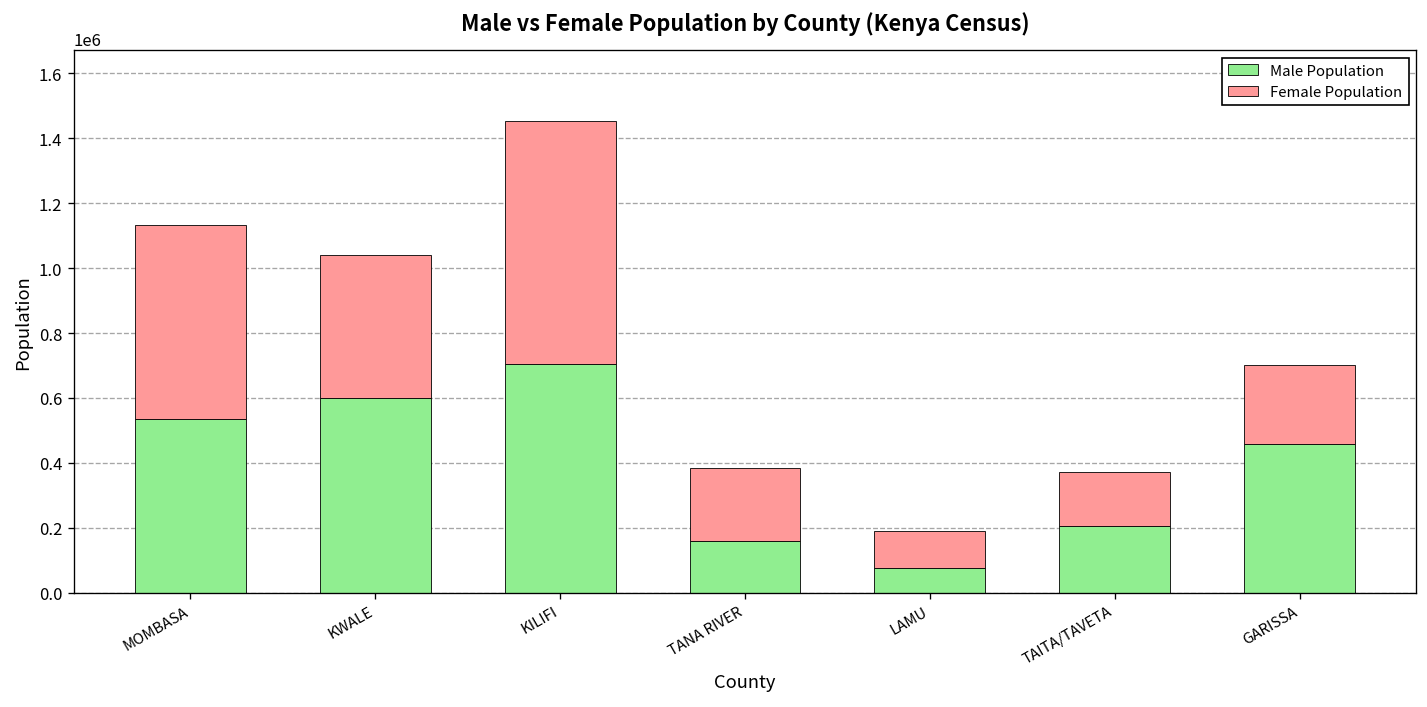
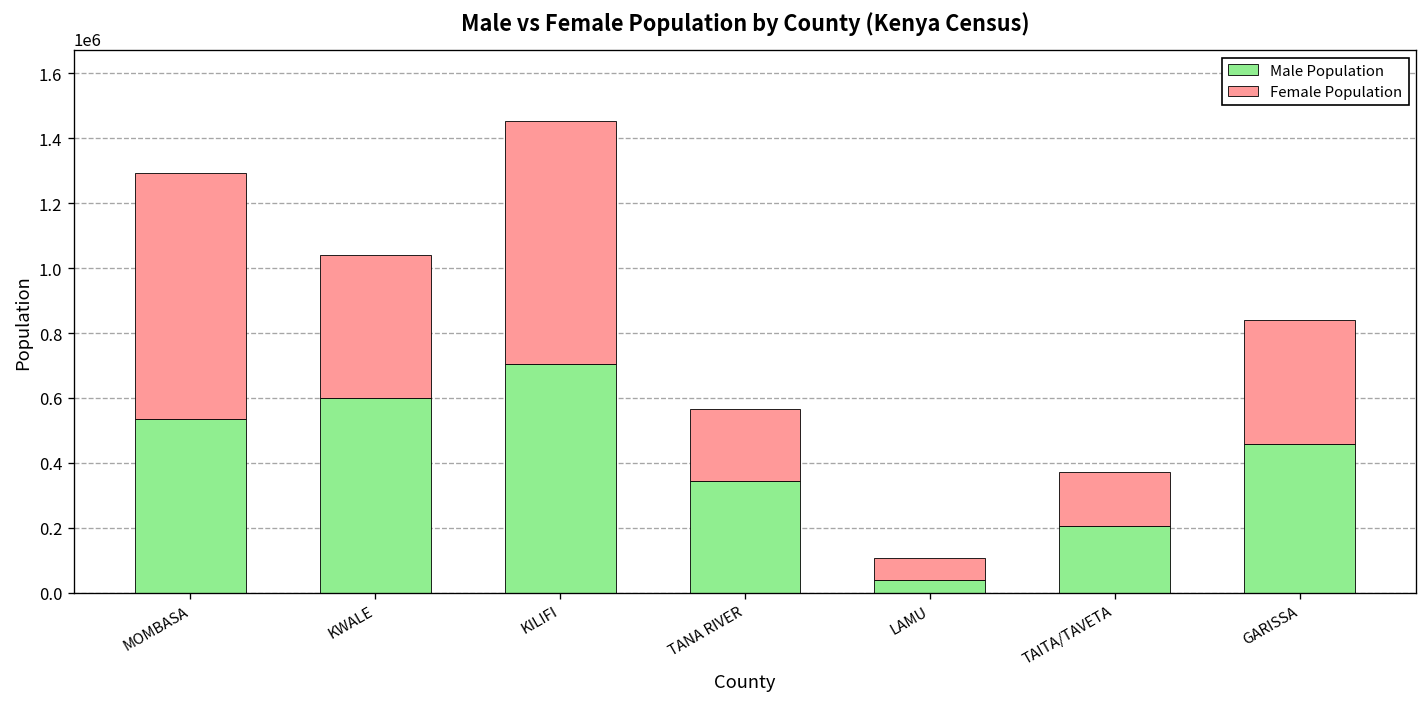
Female Population, MOMBASA: 600000 -> 760000
Male Population, TANA RIVER: 160000 -> 340000
Male Population, LAMU: 80000 -> 40000
Female Population, LAMU: 110000 -> 70000
Female Population, GARISSA: 240000 -> 380000
